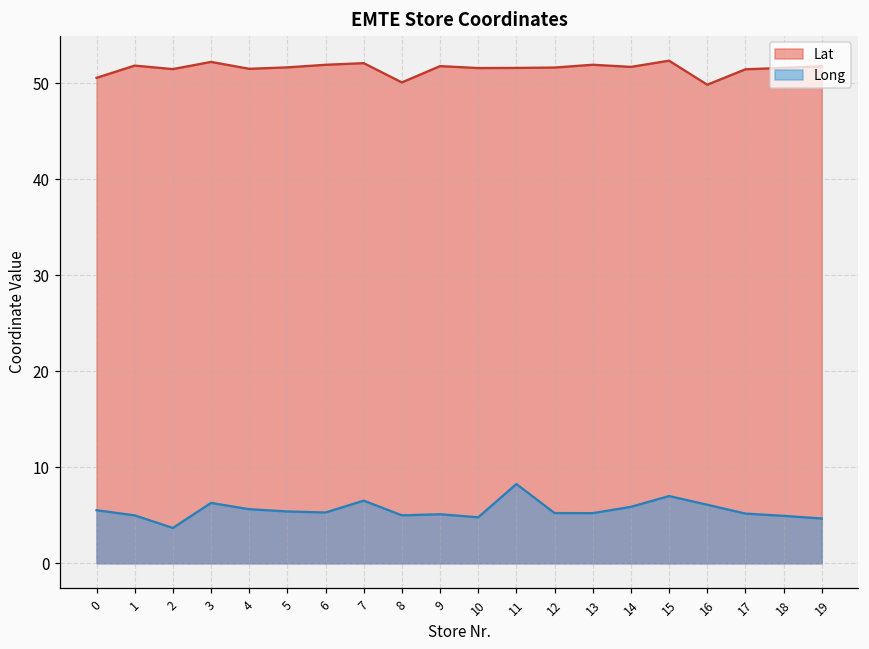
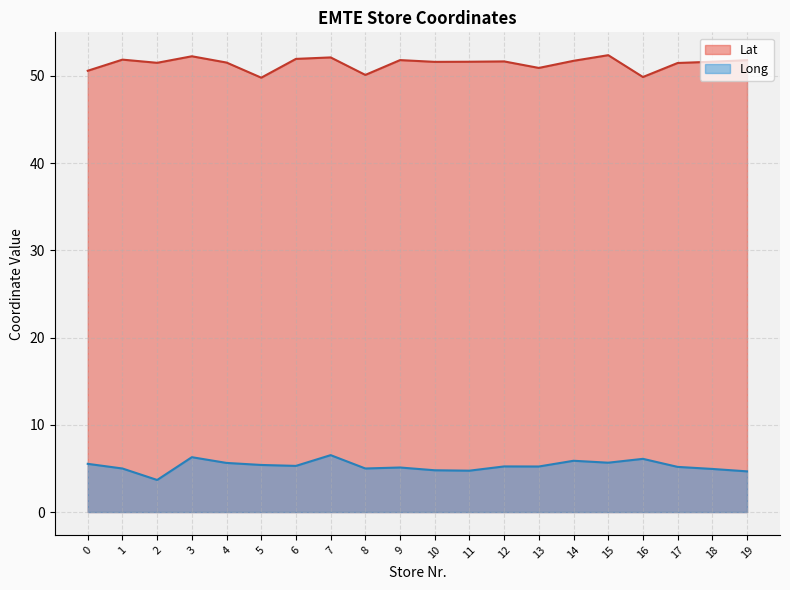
Lat, 5: 52 -> 50
Long, 11: 8 -> 5
Lat, 13: 52 -> 51
Long, 15: 7 -> 6
